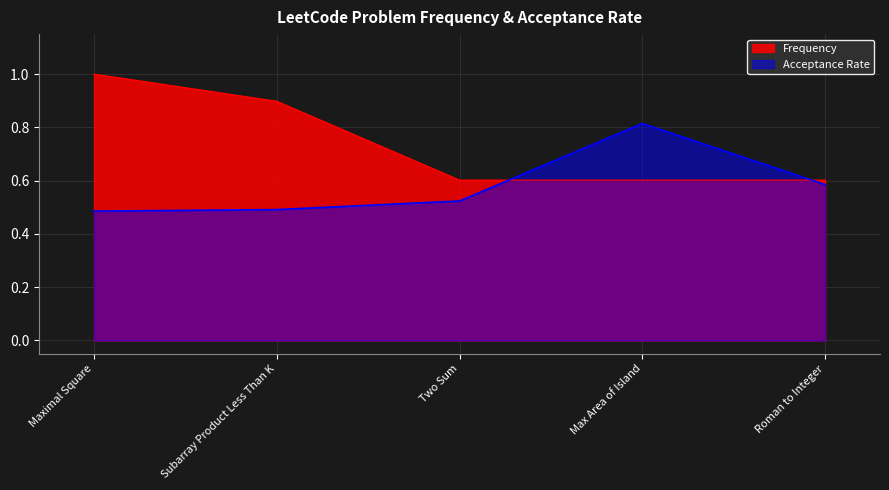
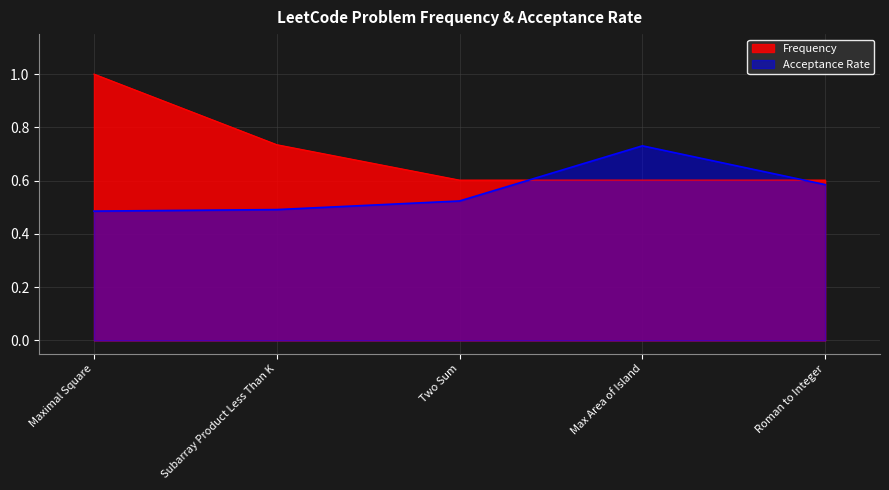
Frequency, Subarray Product Less Than K: 0.90 -> 0.74
Acceptance Rate, Max Area of Island: 0.81 -> 0.73
